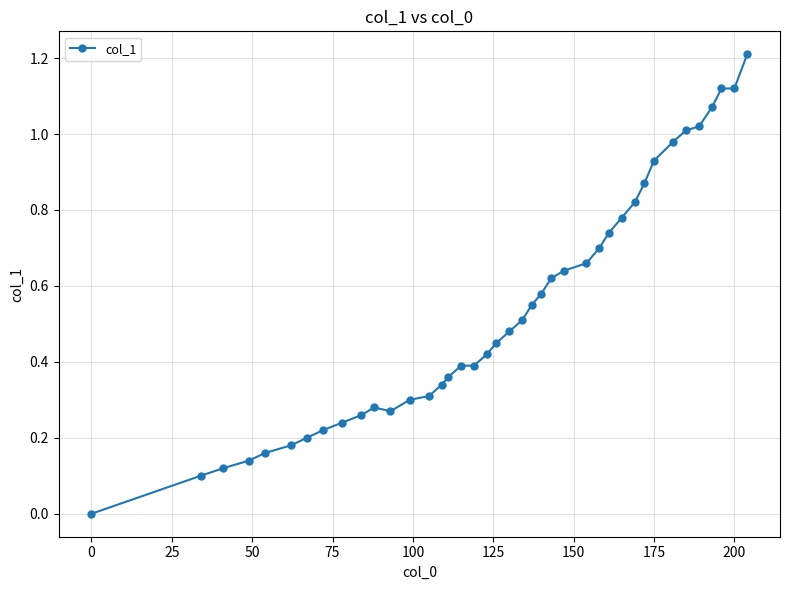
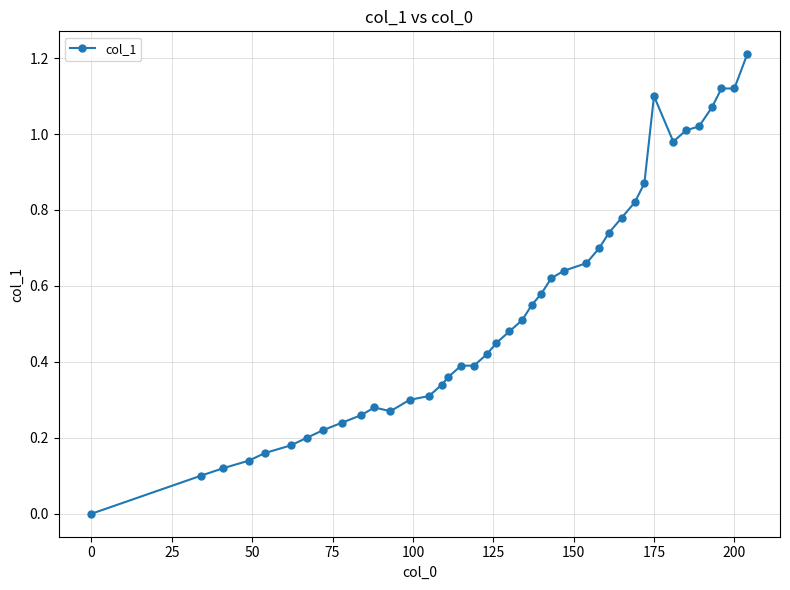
175: 0.93 -> 1.10
